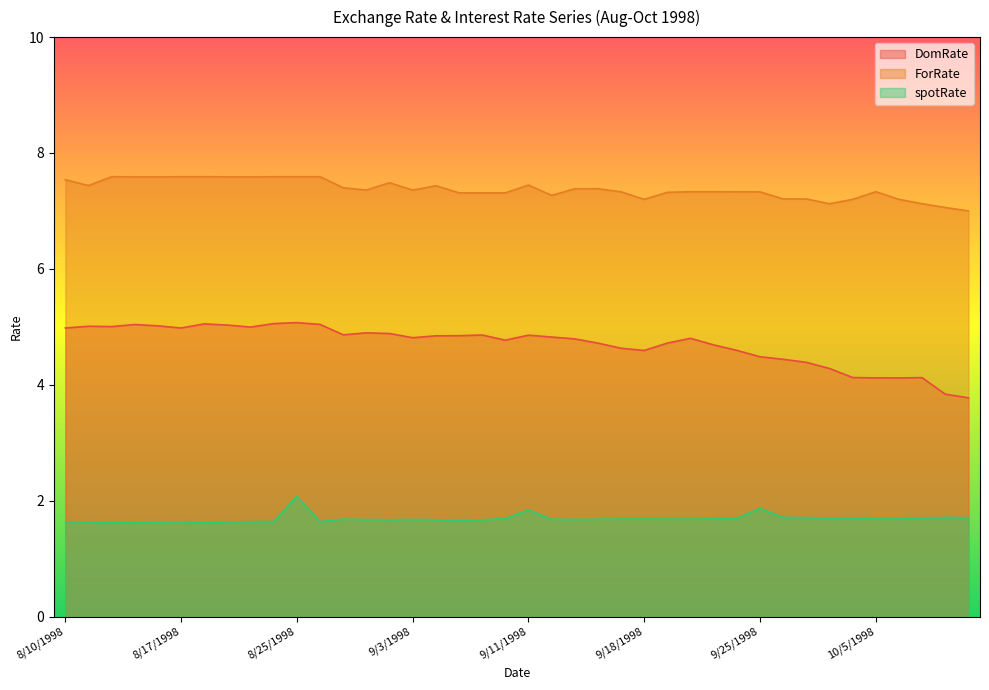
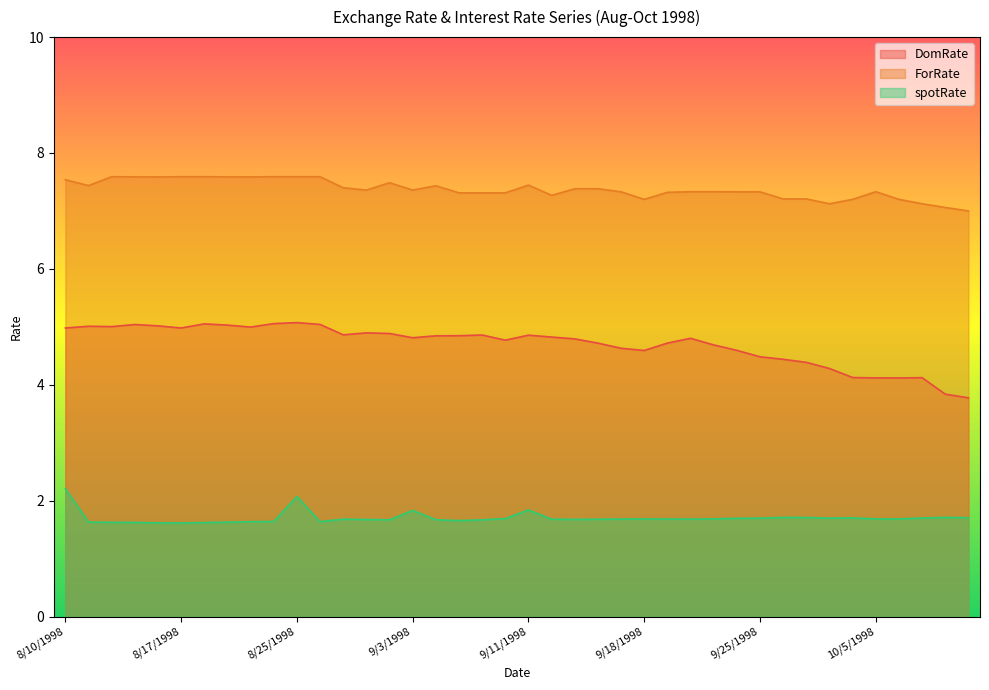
spotRate, 8/10/1998: 1.6 -> 2.2
spotRate, 9/3/1998: 1.7 -> 1.8
spotRate, 9/25/1998: 1.9 -> 1.7
